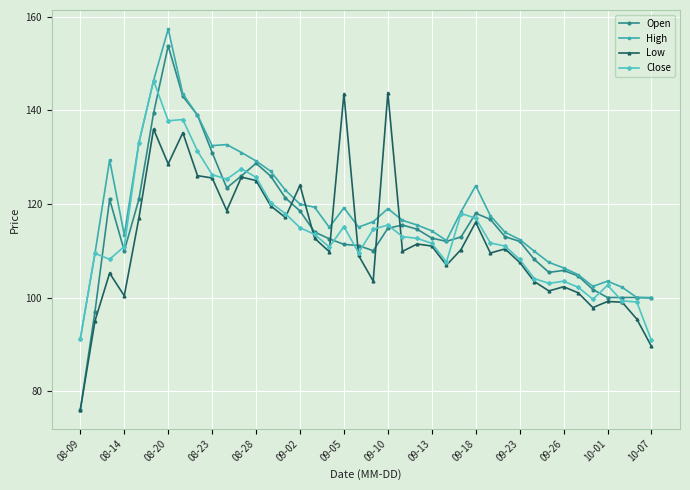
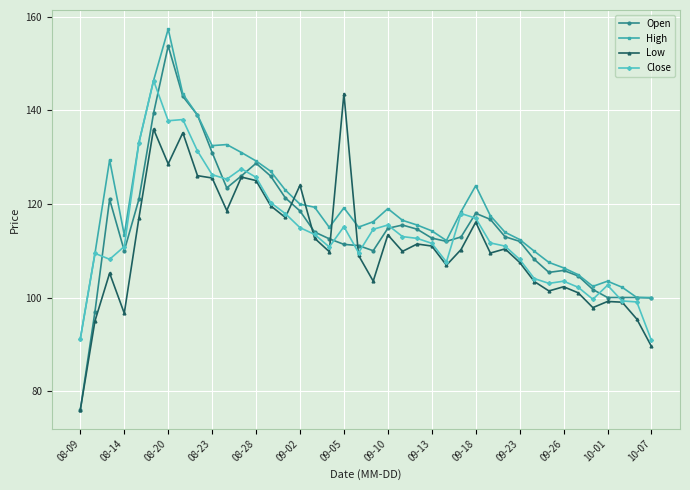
Low, 08-14: 100 -> 97
Low, 09-10: 144 -> 113
